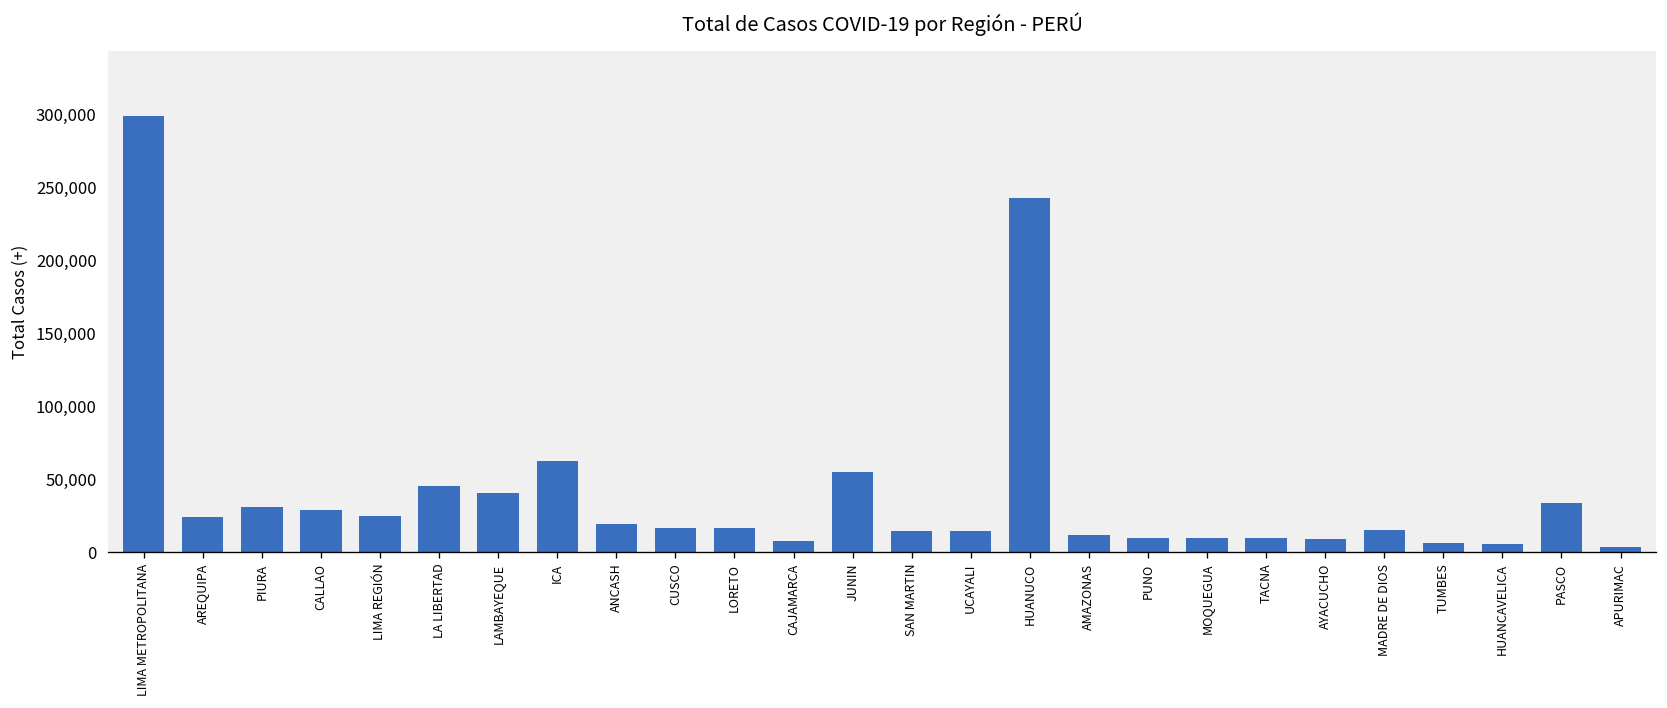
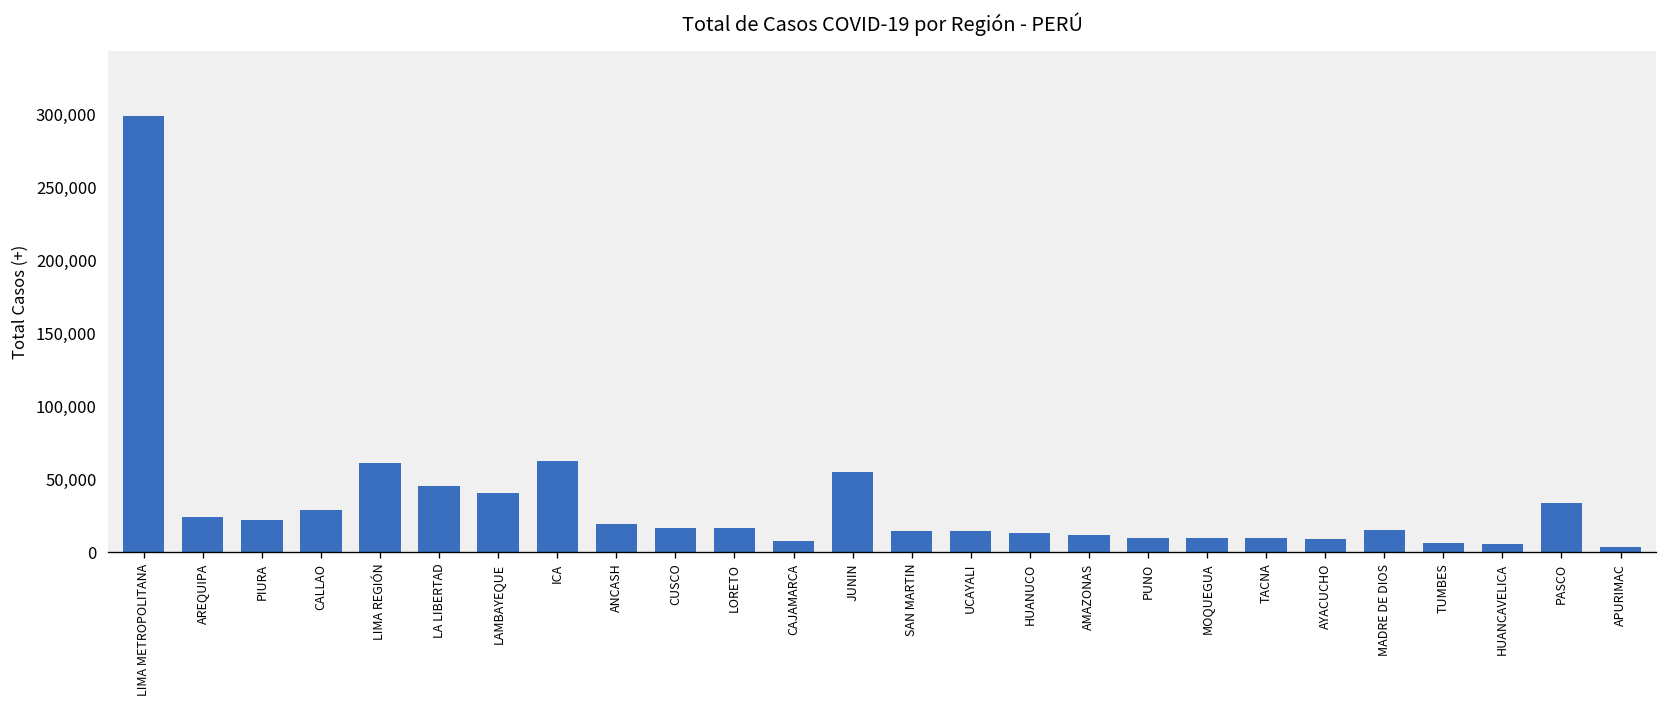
PIURA: 31,000 -> 22,000
LIMA REGIÓN: 25,000 -> 61,000
HUANUCO: 243,000 -> 13,000
